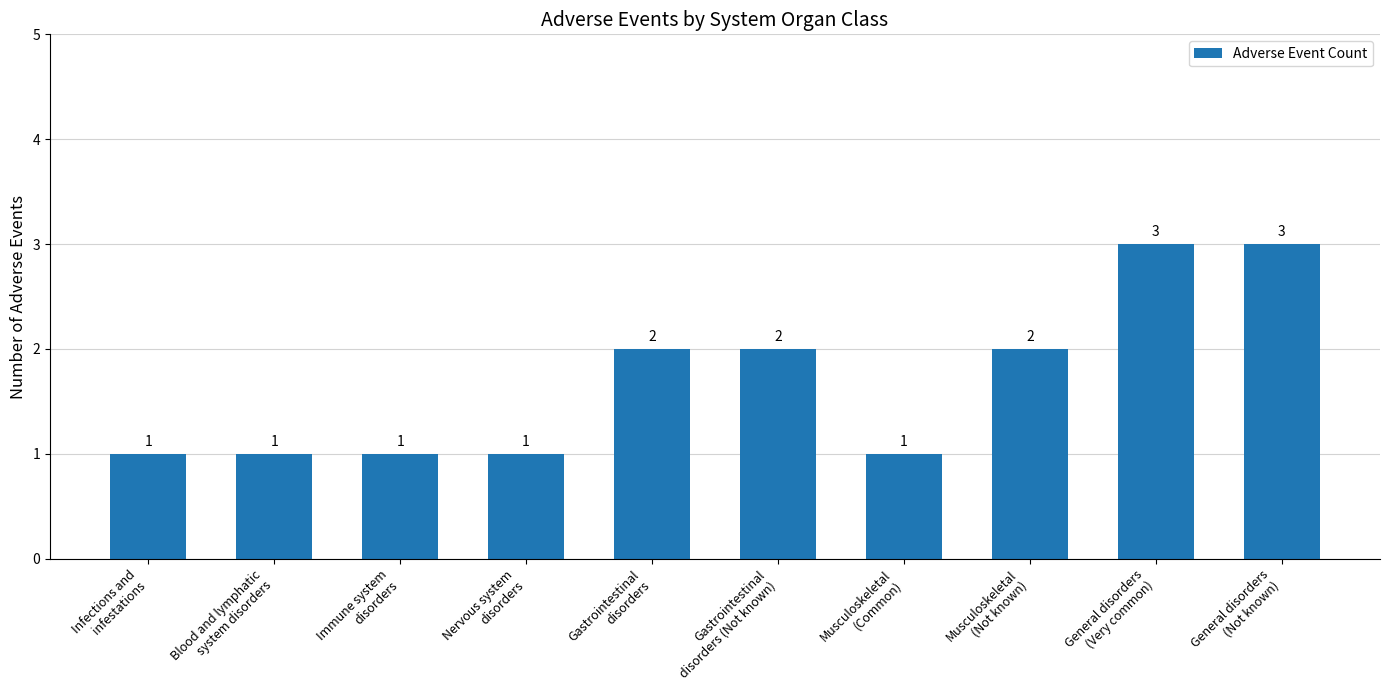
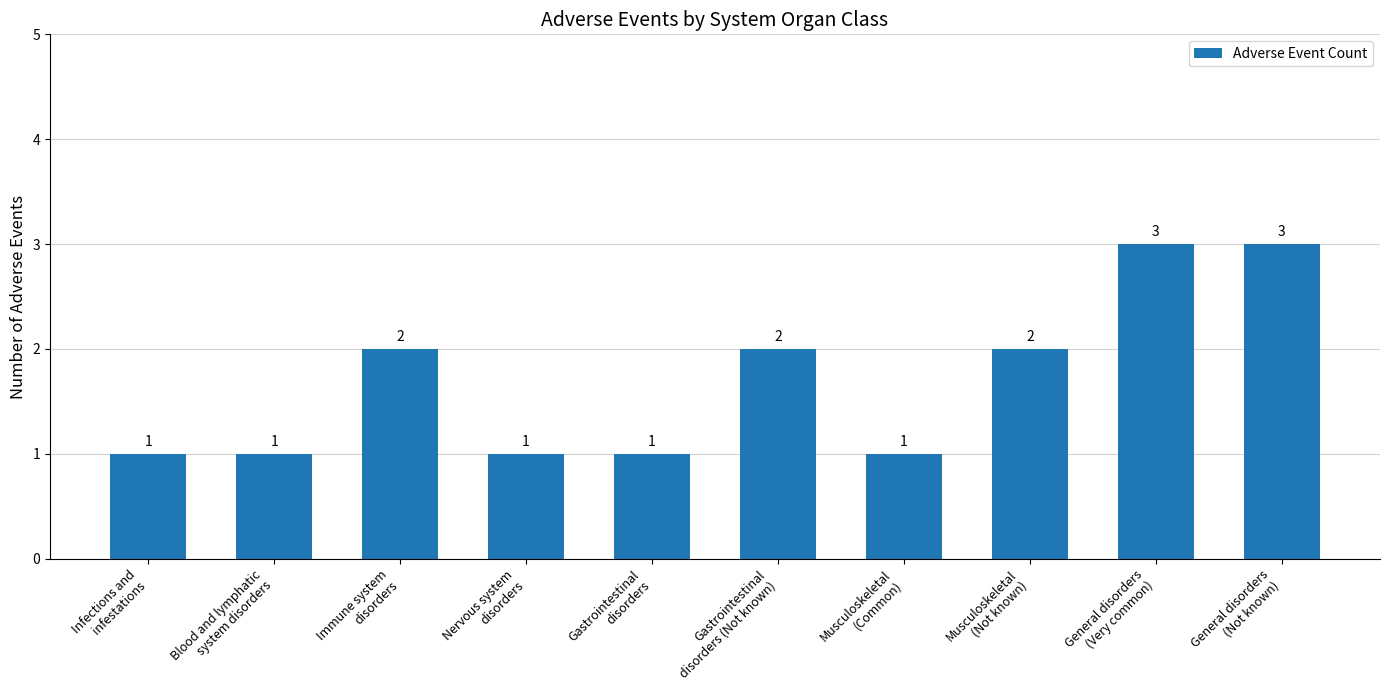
Immune system disorders: 1 -> 2
Gastrointestinal disorders: 2 -> 1
